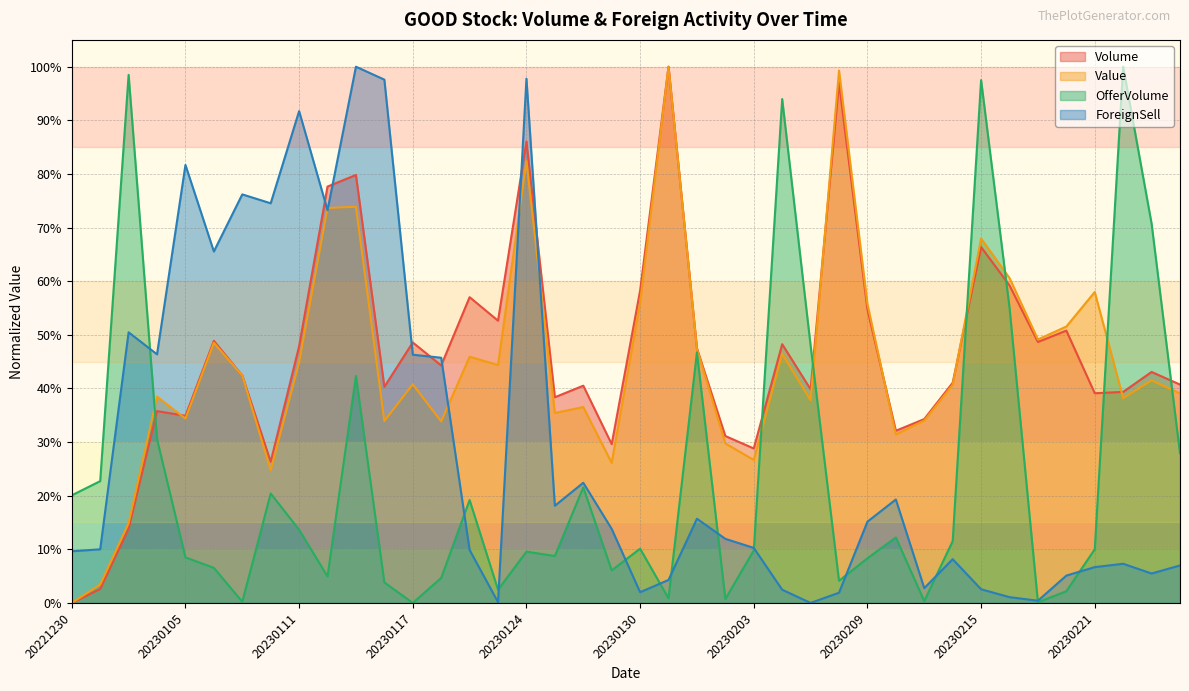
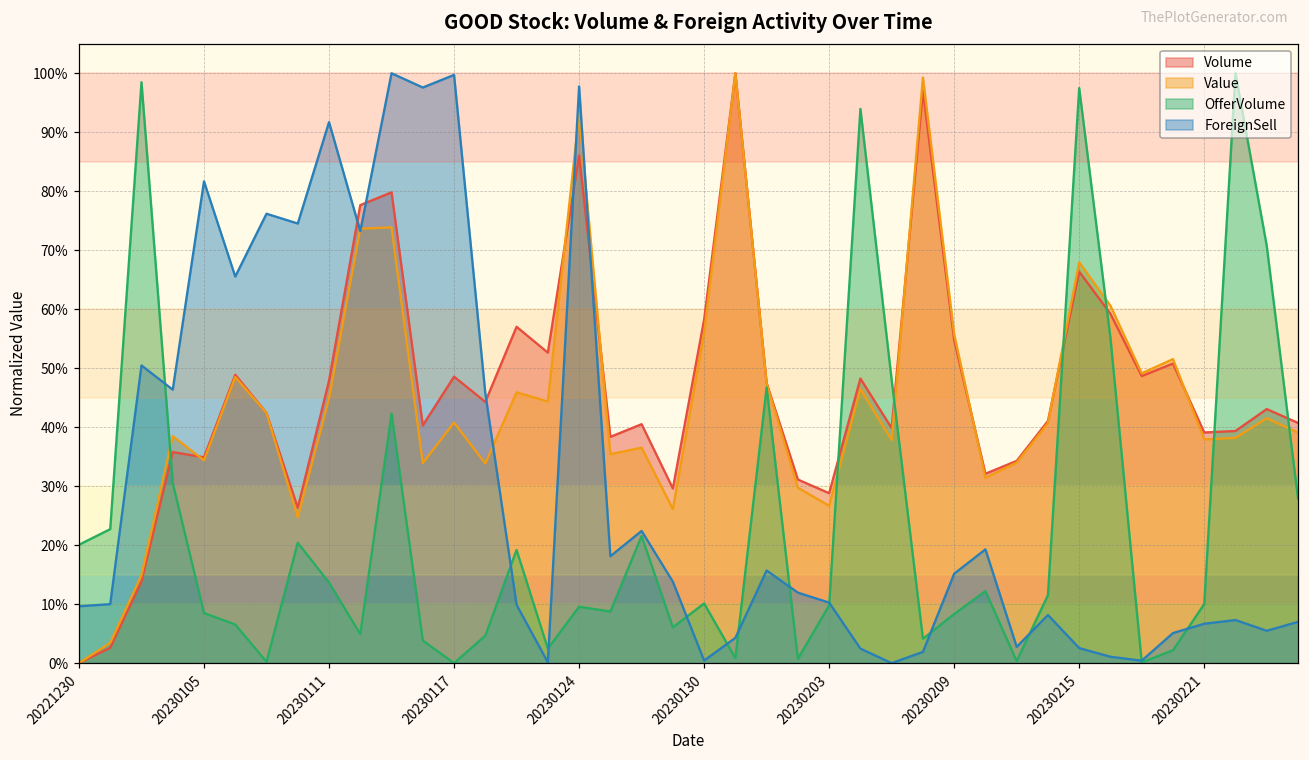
ForeignSell, 20230117: 46% -> 100%
Value, 20230124: 82% -> 93%
ForeignSell, 20230130: 2% -> 0%
Value, 20230221: 58% -> 38%
